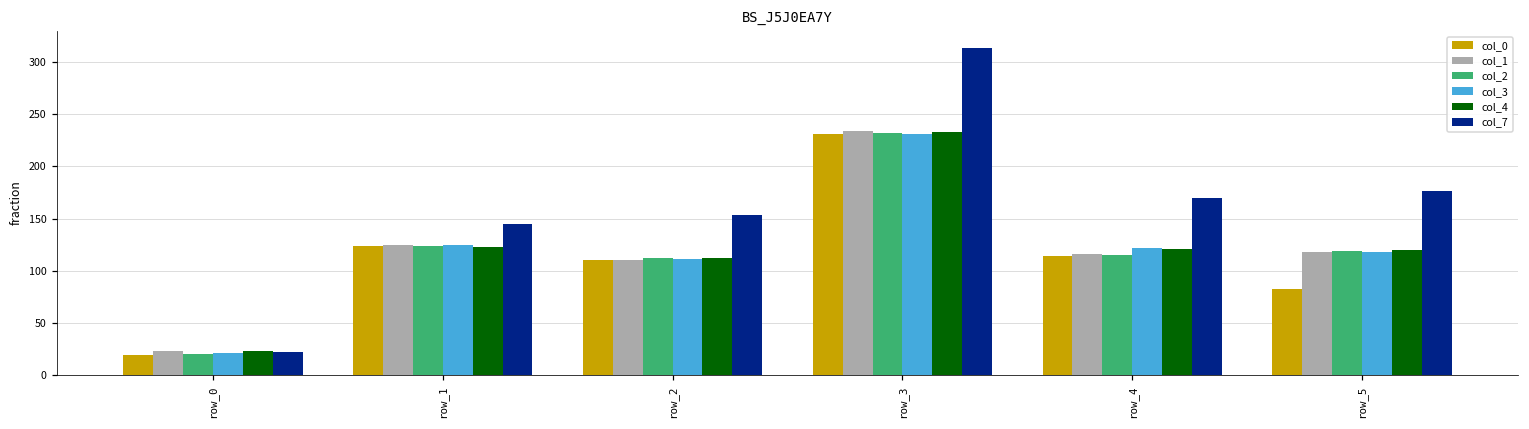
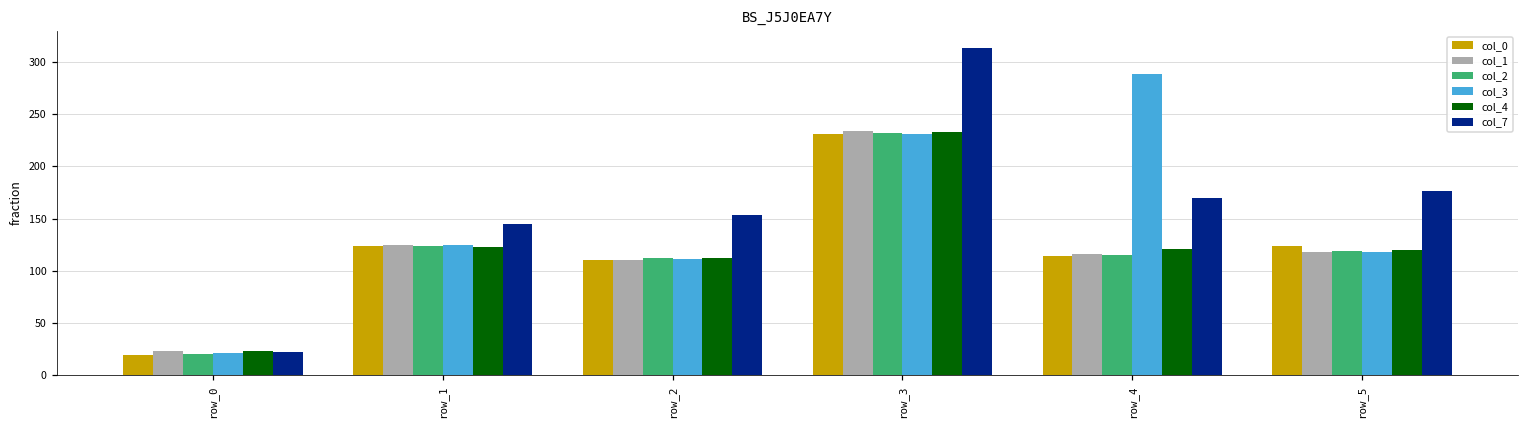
col_3, row_4: 120 -> 290
col_0, row_5: 80 -> 120
